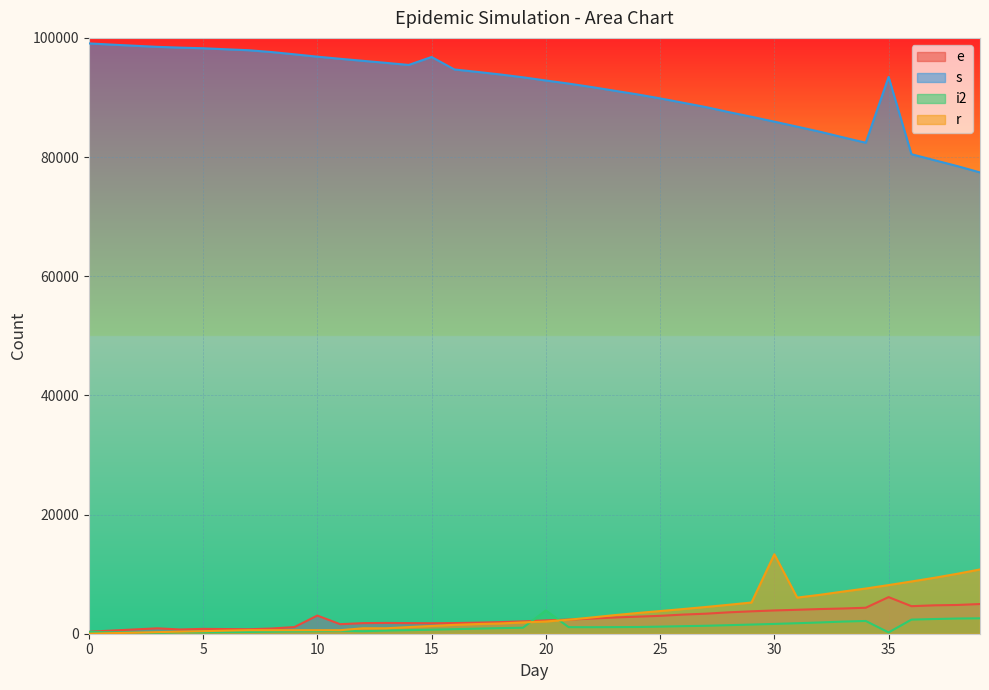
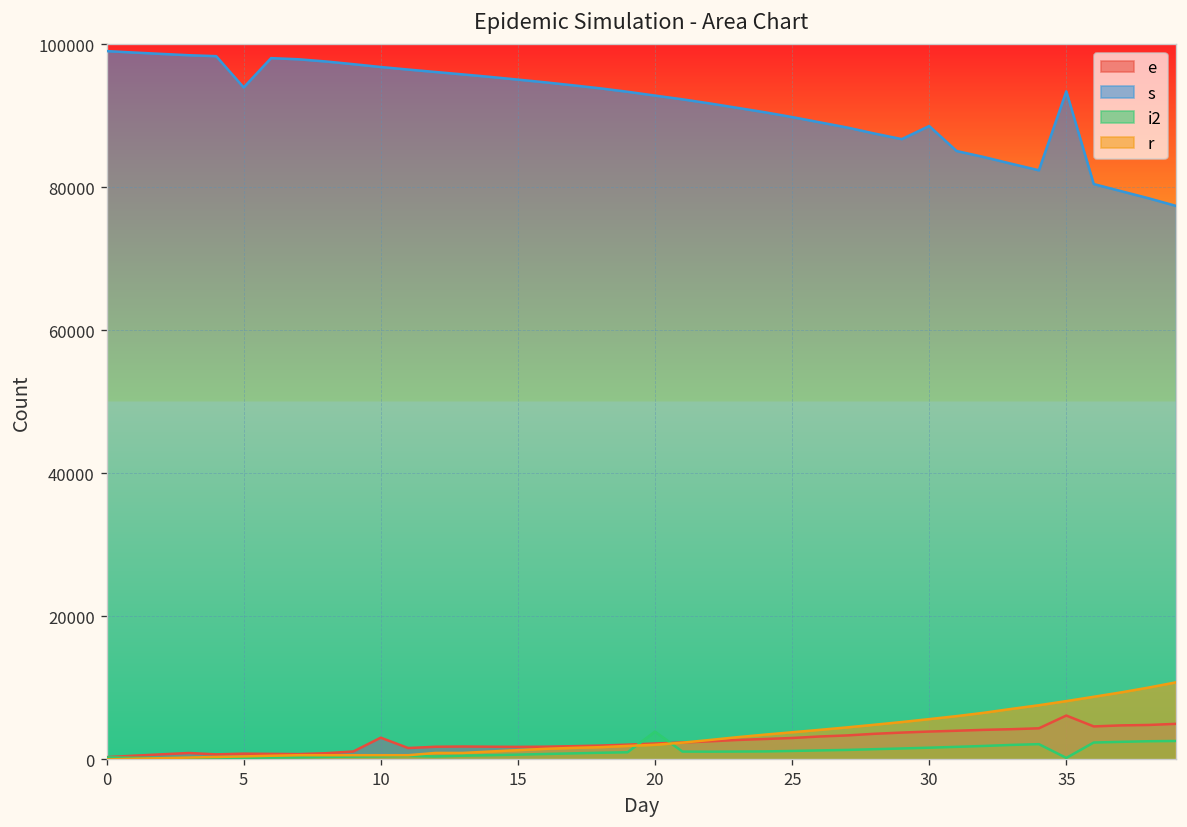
s, 5: 98000 -> 94000
s, 15: 97000 -> 95000
s, 30: 86000 -> 89000
r, 30: 13000 -> 6000
